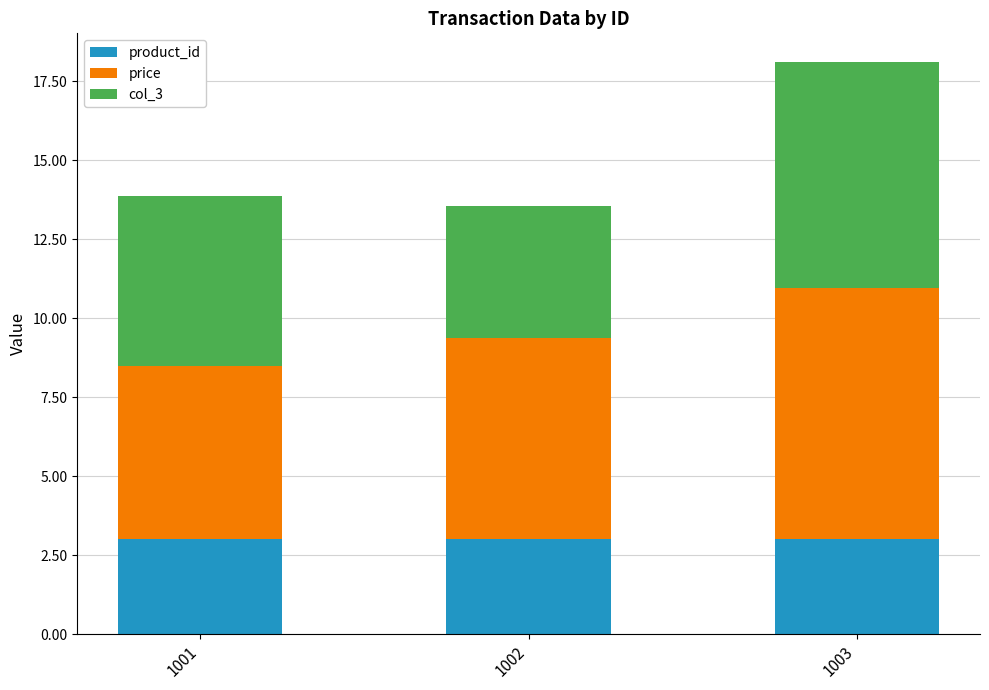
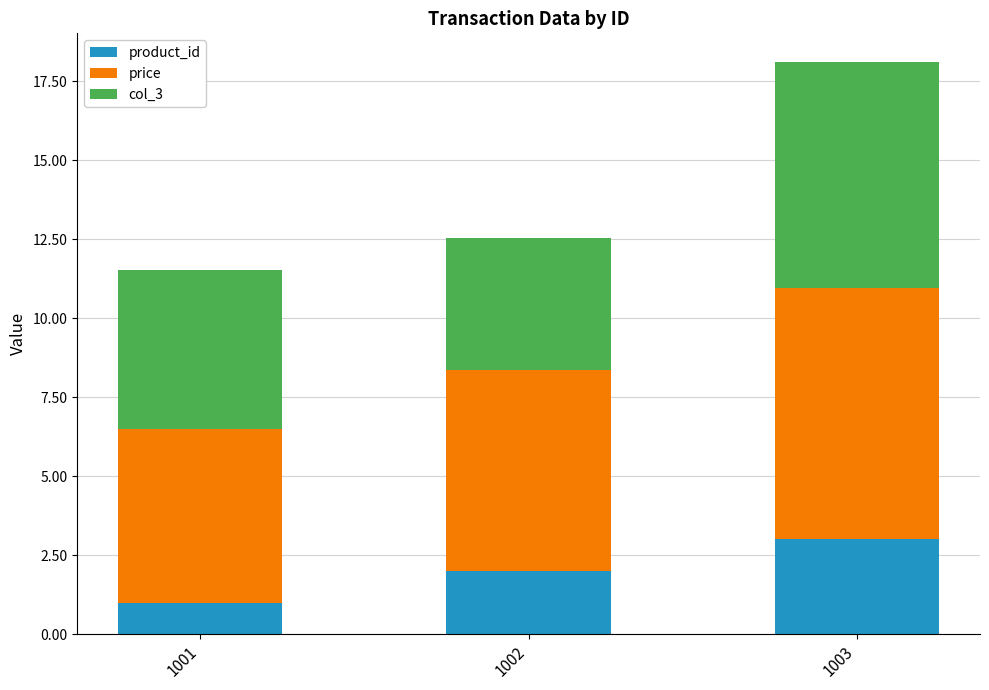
product_id, 1001: 3 -> 1
col_3, 1001: 5.4 -> 5.0
product_id, 1002: 3 -> 2
